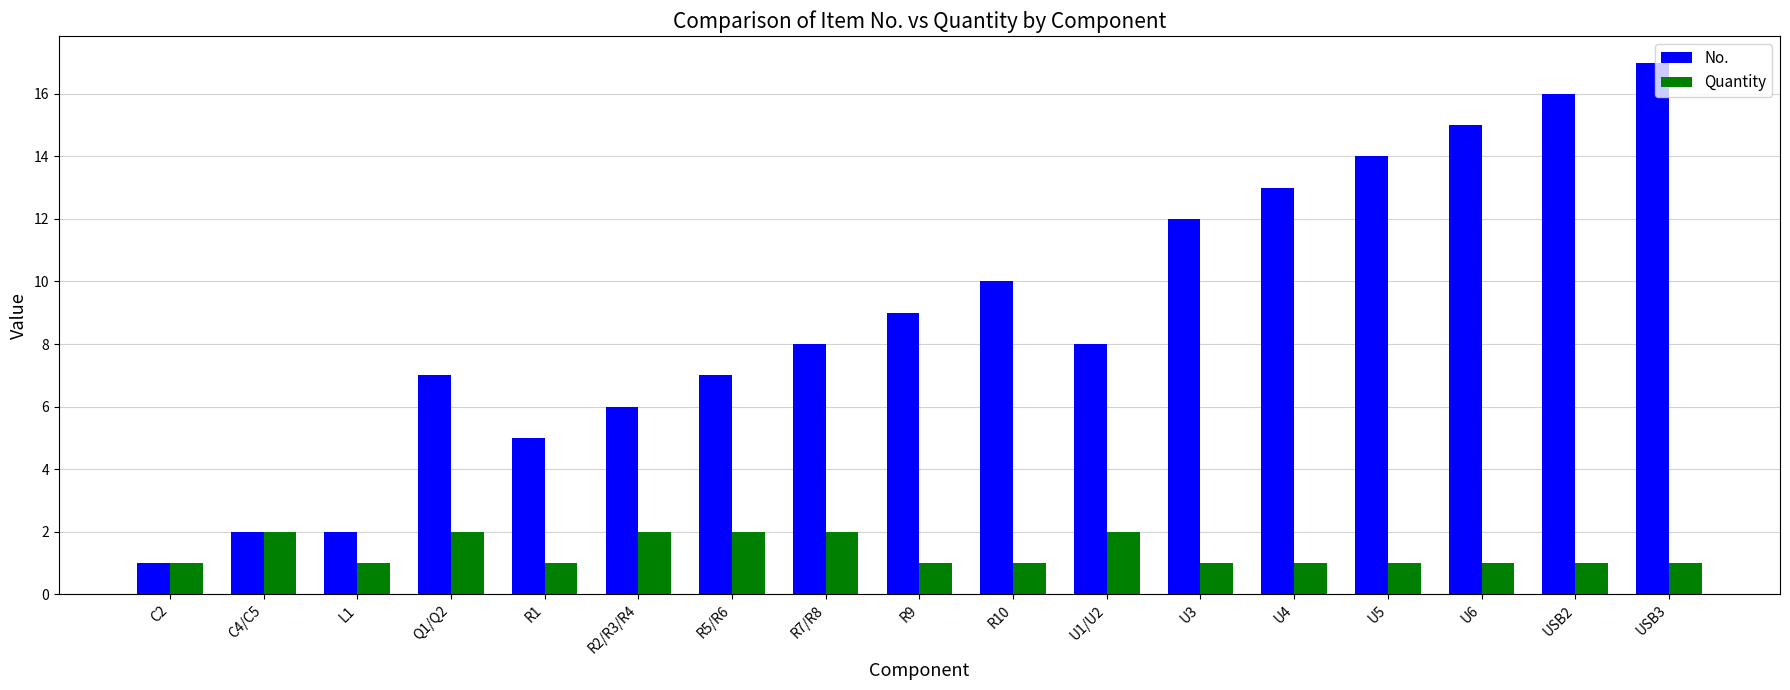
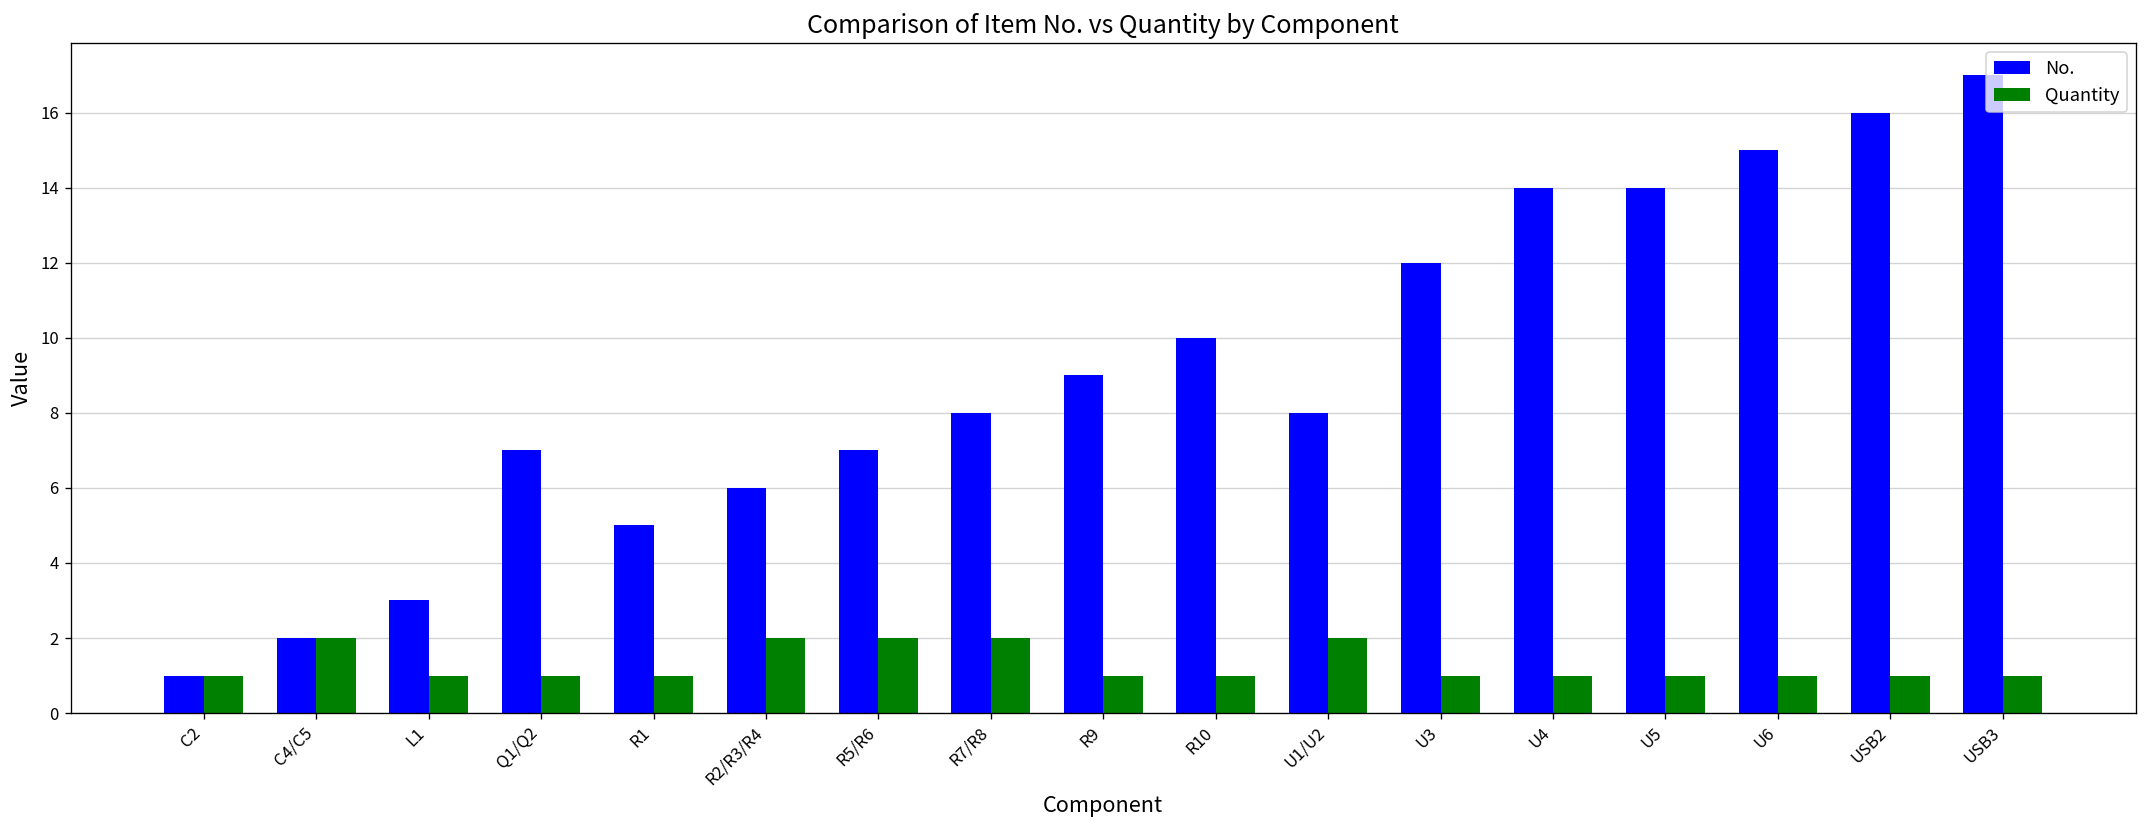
No., L1: 2 -> 3
Quantity, Q1/Q2: 2 -> 1
No., U4: 13 -> 14
